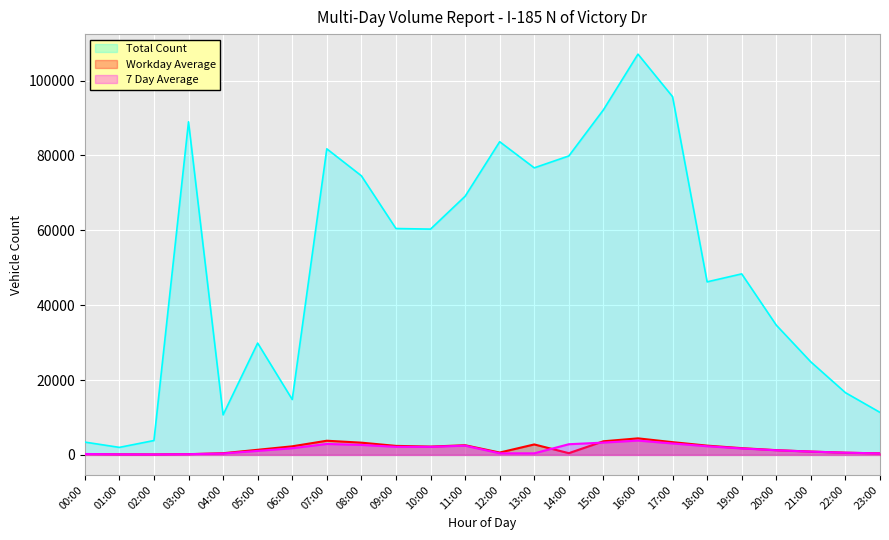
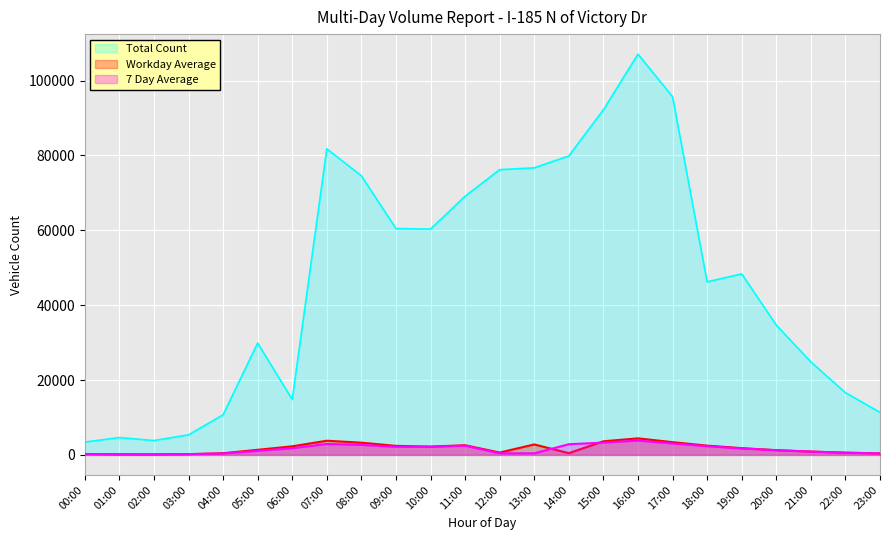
Total Count, 01:00: 2000 -> 5000
Total Count, 03:00: 89000 -> 5000
Total Count, 12:00: 84000 -> 76000
